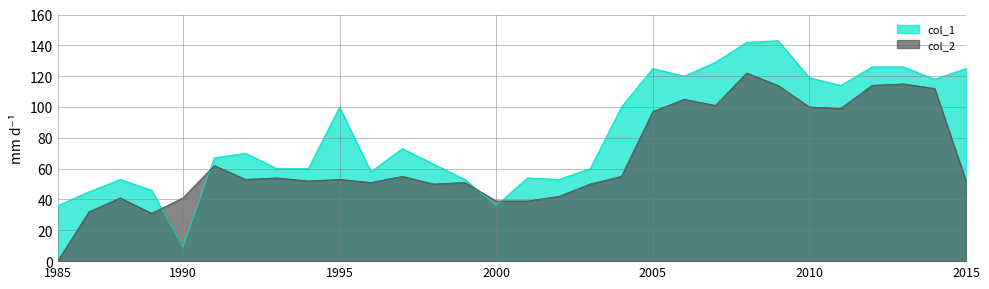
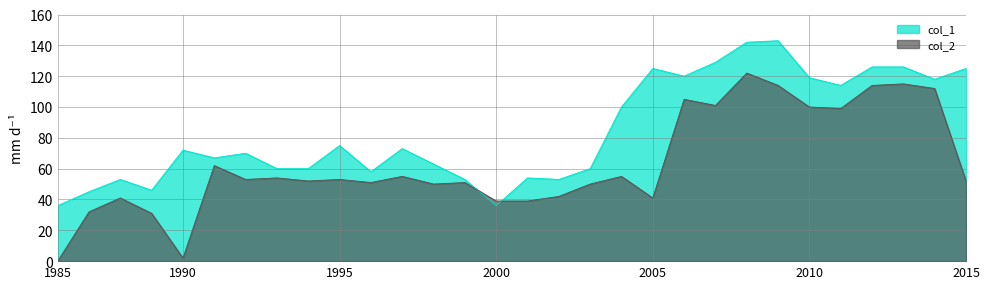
col_1, 1990: 9 -> 72
col_2, 1990: 41 -> 2
col_1, 1995: 100 -> 75
col_2, 2005: 97 -> 41
